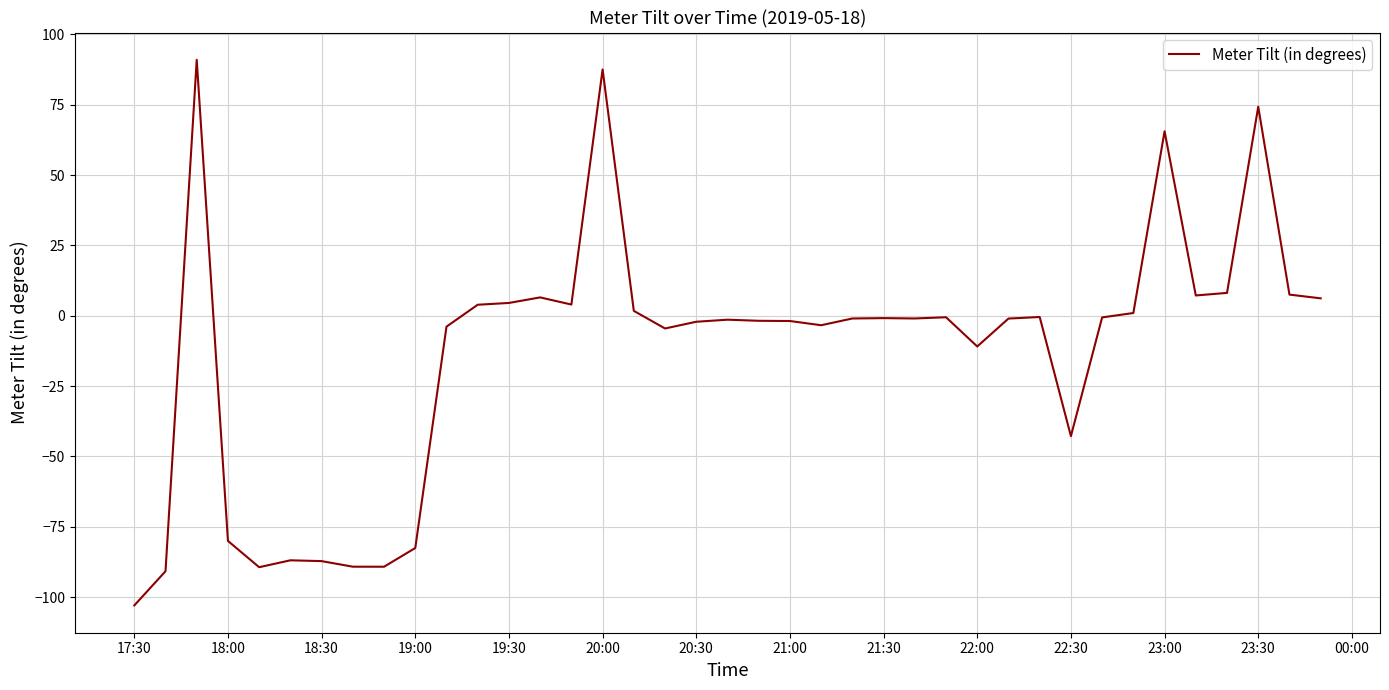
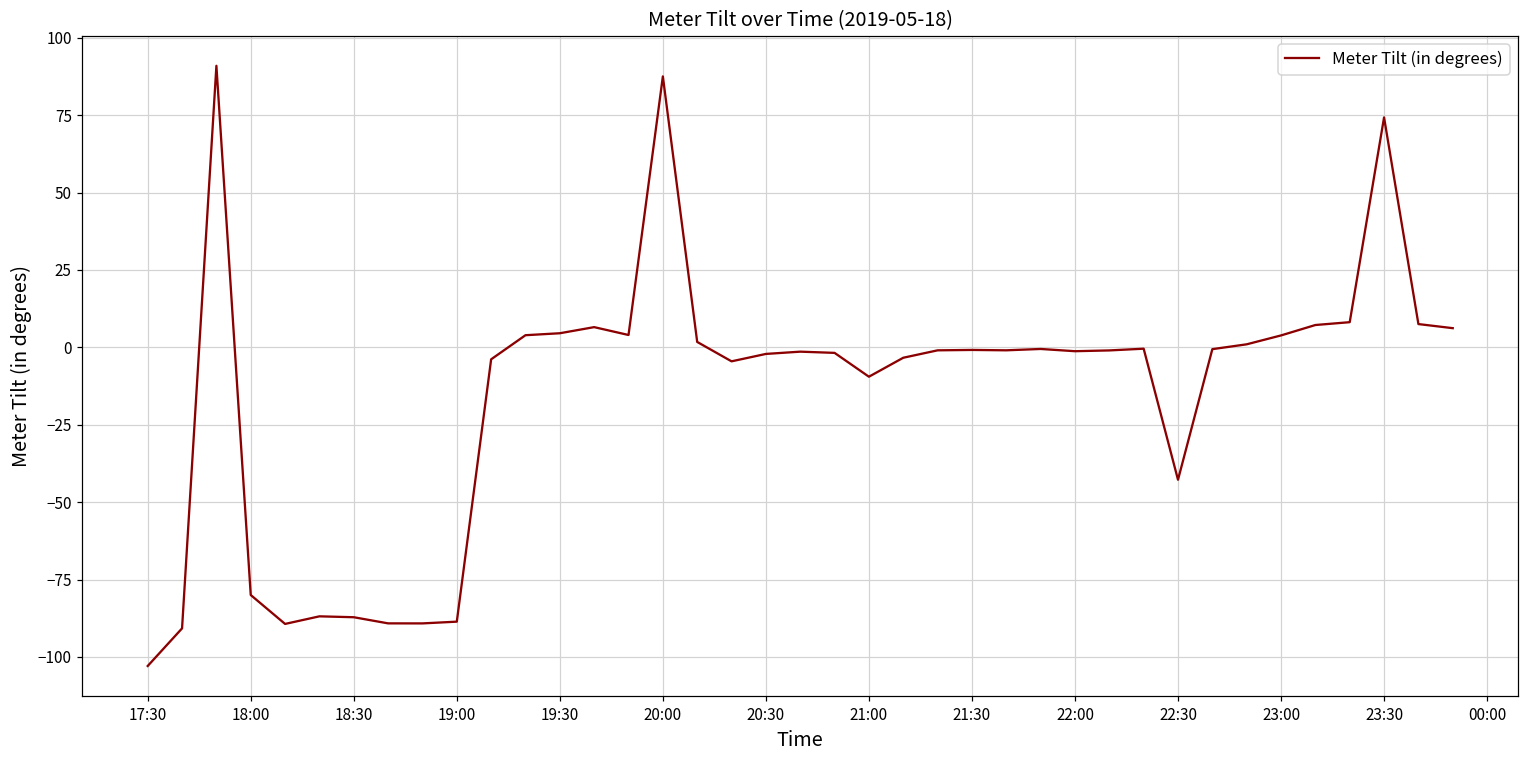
19:00: -83 -> -89
21:00: -2 -> -9
22:00: -11 -> -1
23:00: 66 -> 4
